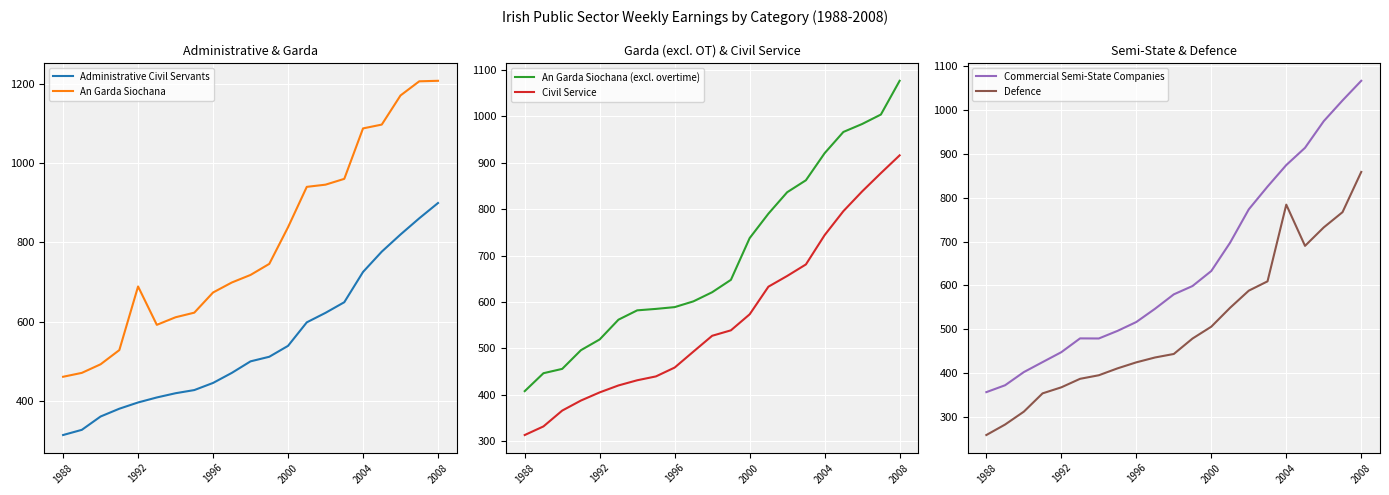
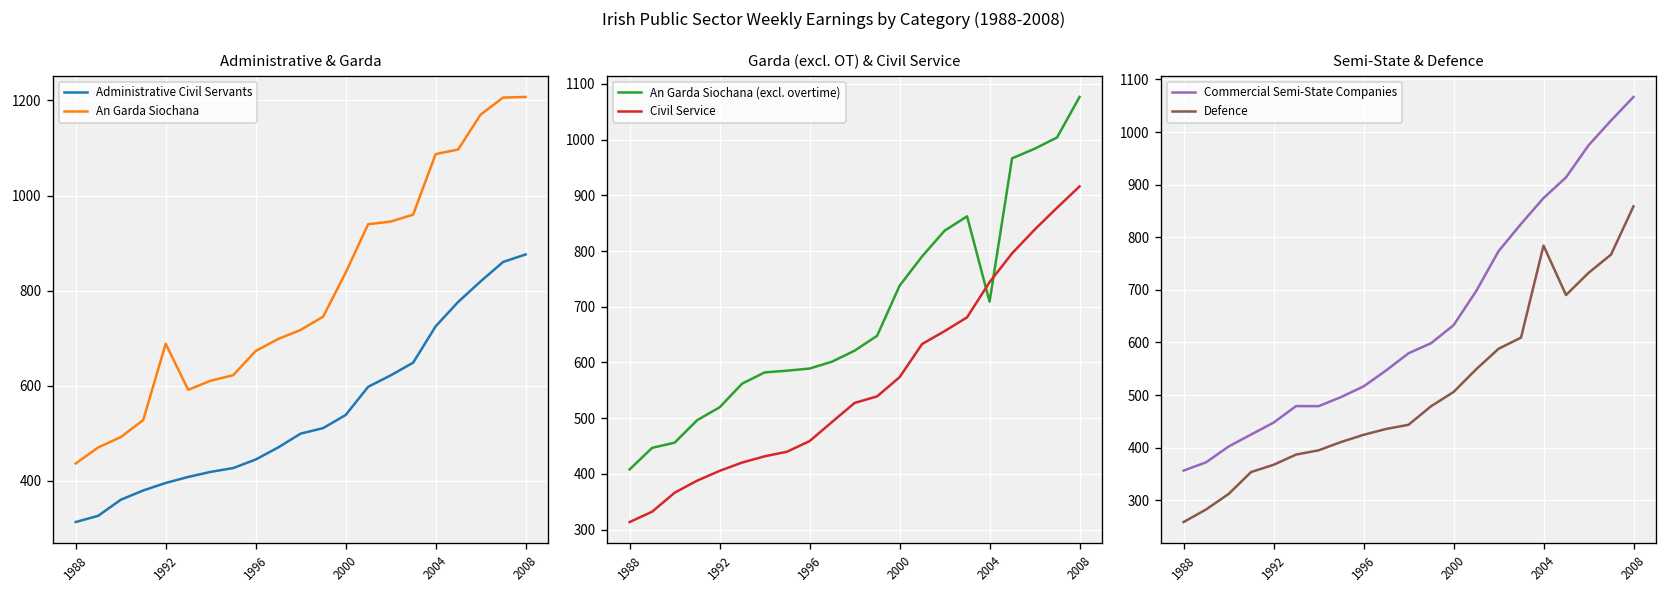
Administrative & Garda, An Garda Siochana, 1988: 460 -> 440
Administrative & Garda, Administrative Civil Servants, 2008: 900 -> 880
Garda (excl. OT) & Civil Service, An Garda Siochana (excl. overtime), 2004: 920 -> 710
